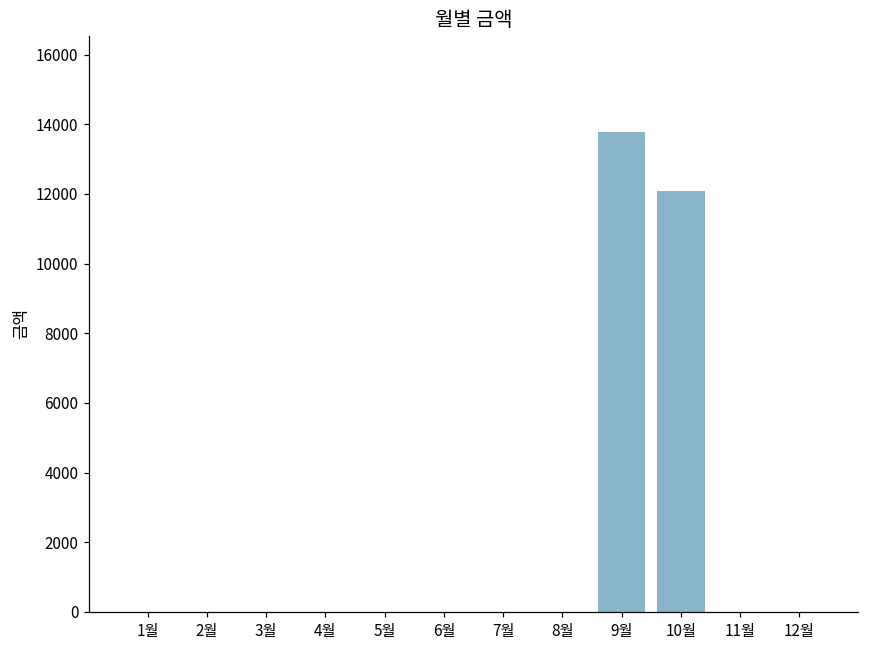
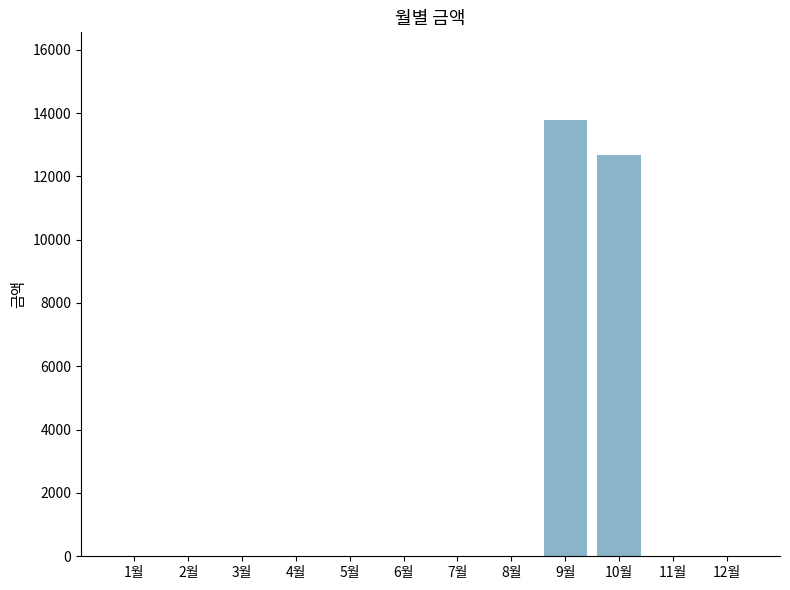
10월: 12100 -> 12700
